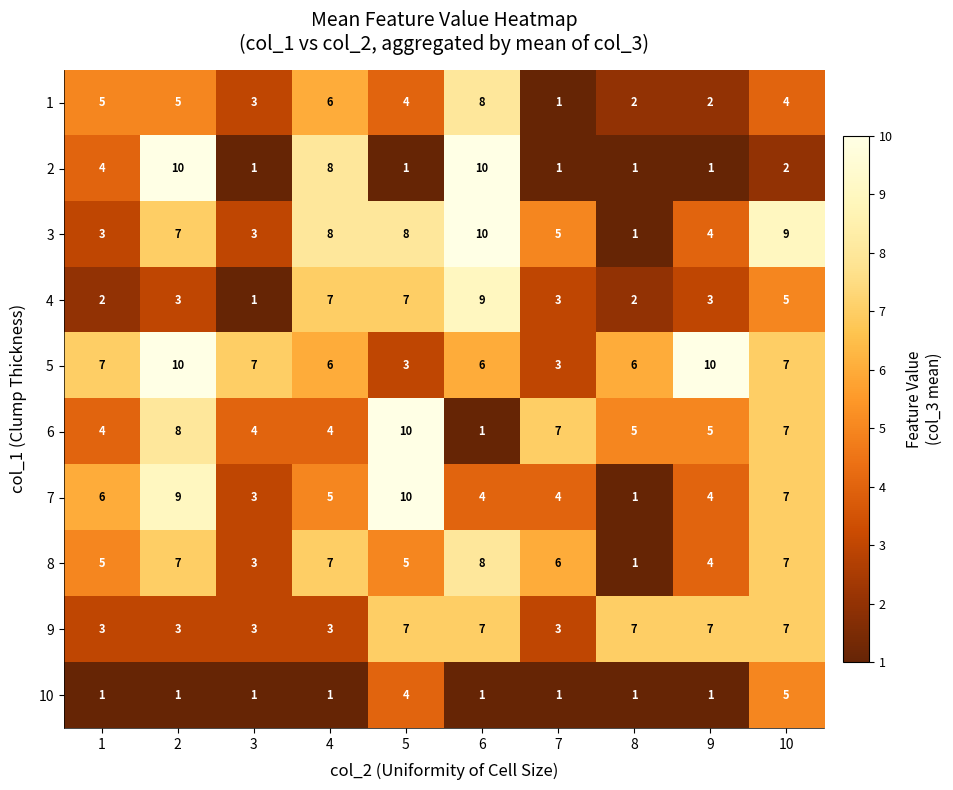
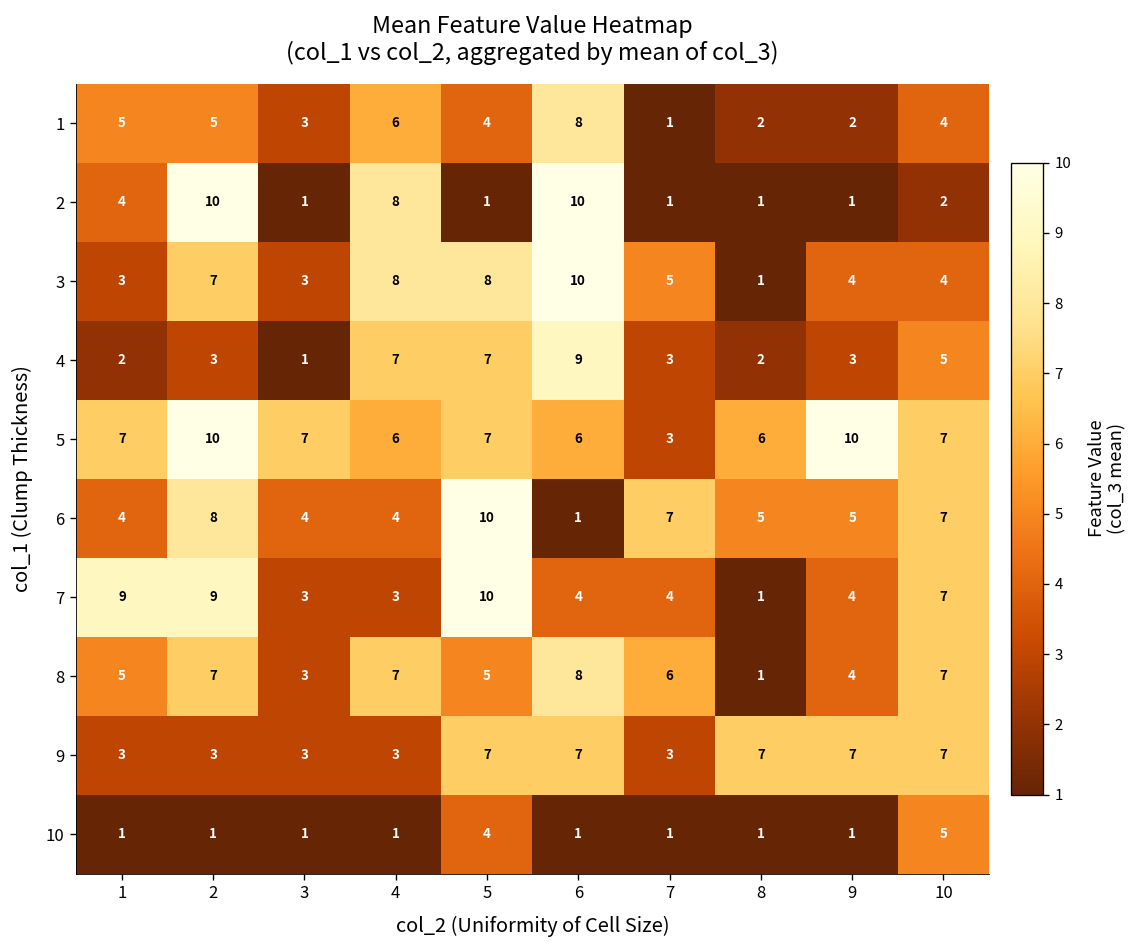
3, 10: 9 -> 4
5, 5: 3 -> 7
7, 1: 6 -> 9
7, 4: 5 -> 3
